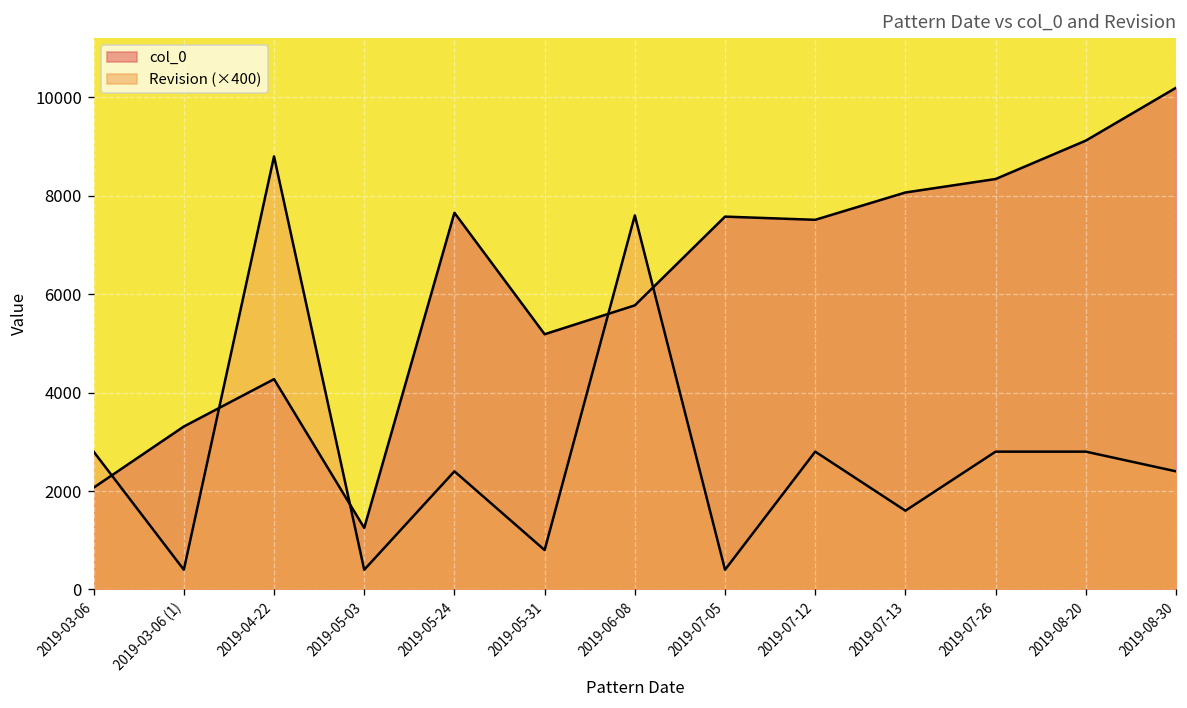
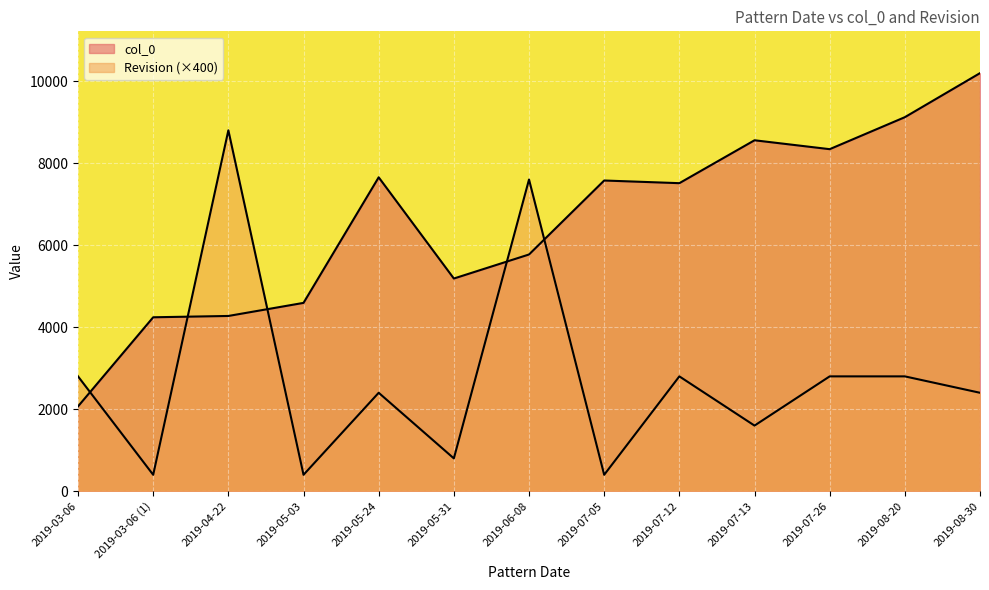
col_0, 2019-03-06 (1): 3300 -> 4200
col_0, 2019-05-03: 1300 -> 4600
col_0, 2019-07-13: 8100 -> 8600
